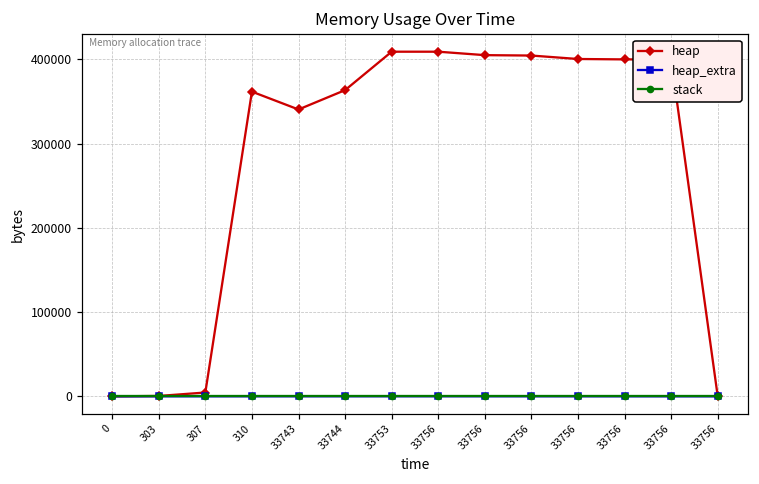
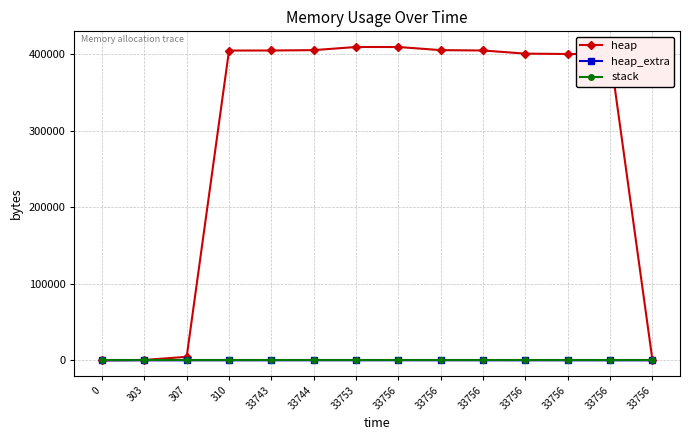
heap, 310: 360000 -> 400000
heap, 33743: 340000 -> 400000
heap, 33744: 360000 -> 410000
